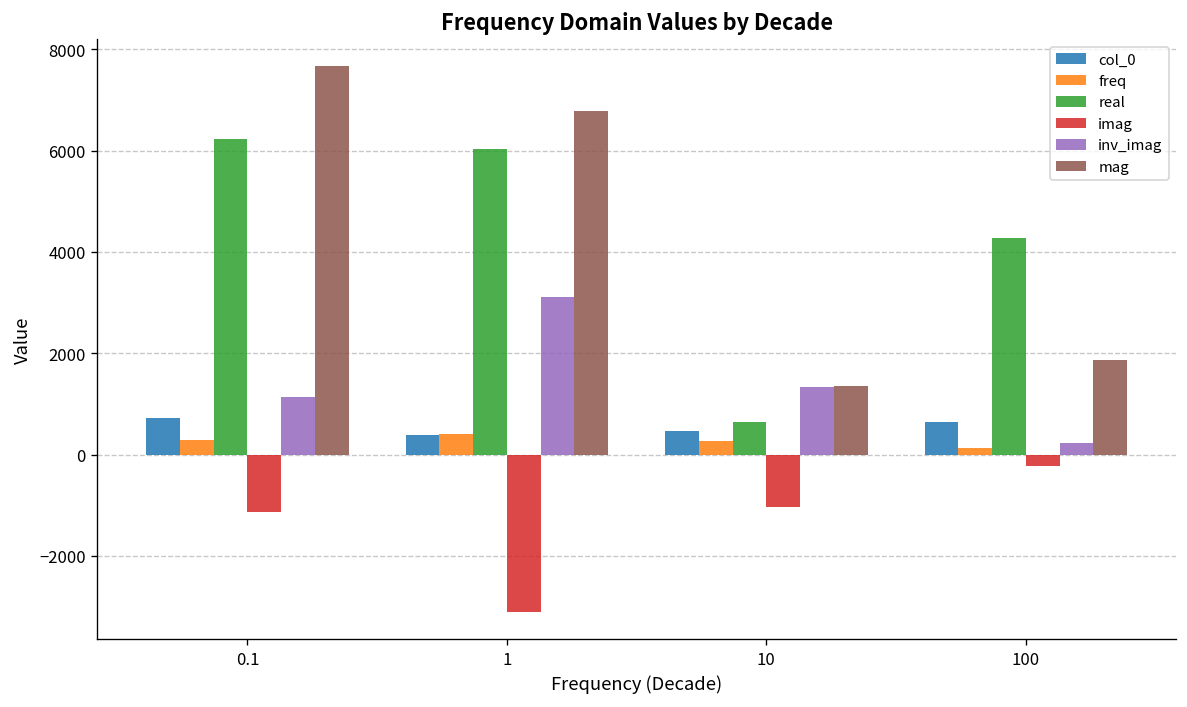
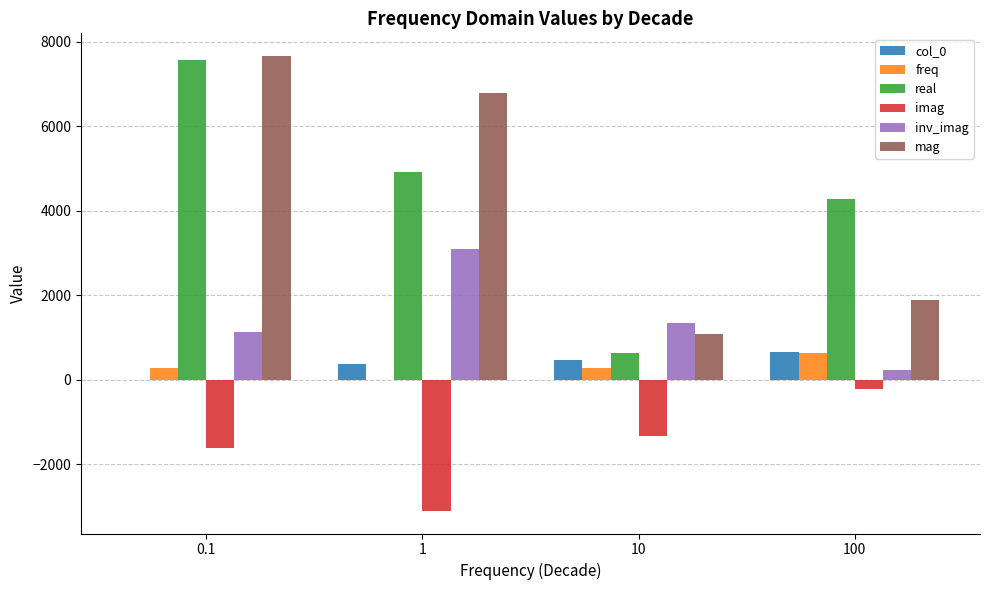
col_0, 0.1: 700 -> 0
real, 0.1: 6200 -> 7600
imag, 0.1: -1100 -> -1600
freq, 1: 400 -> 0
real, 1: 6000 -> 4900
imag, 10: -1000 -> -1300
mag, 10: 1400 -> 1100
freq, 100: 100 -> 600
